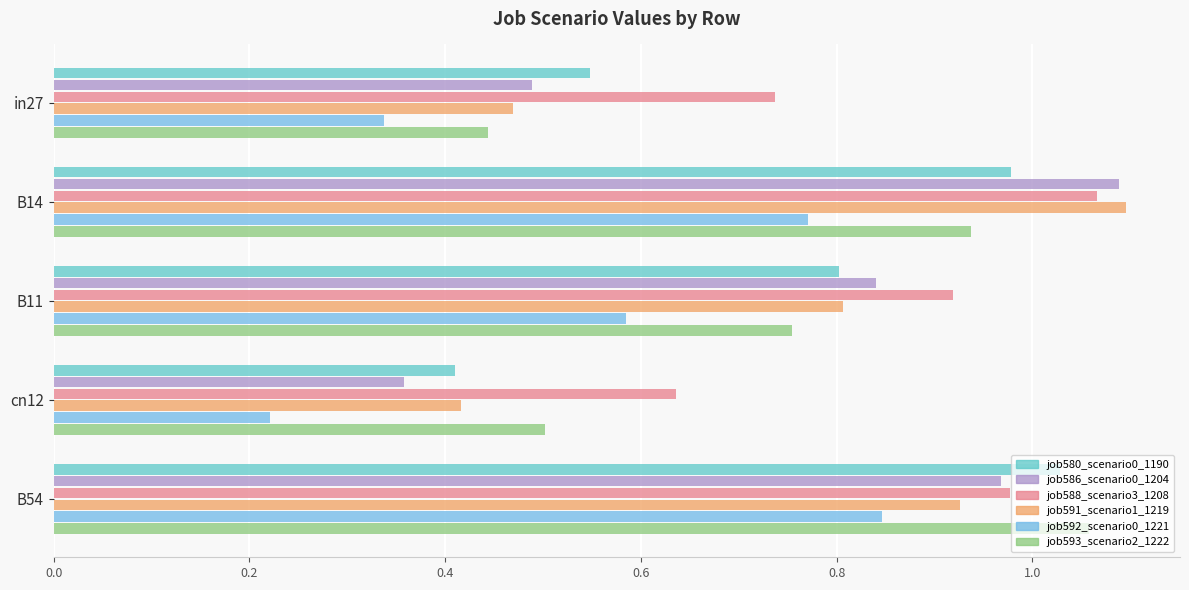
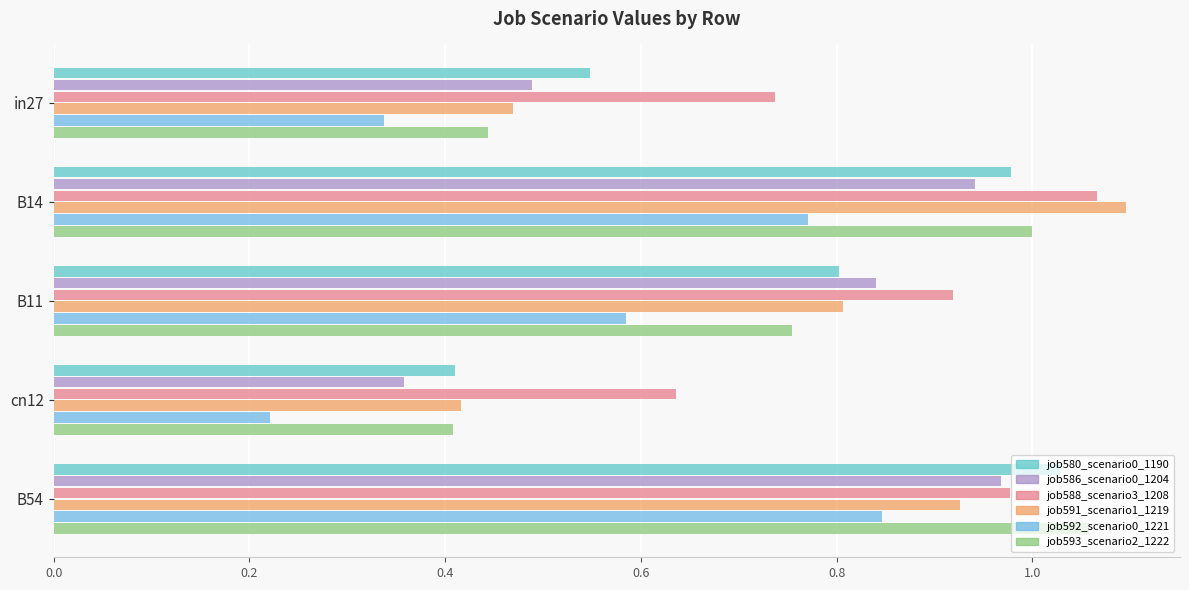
job586_scenario0_1204, B14: 1.09 -> 0.94
job593_scenario2_1222, B14: 0.94 -> 1.00
job593_scenario2_1222, cn12: 0.50 -> 0.41
